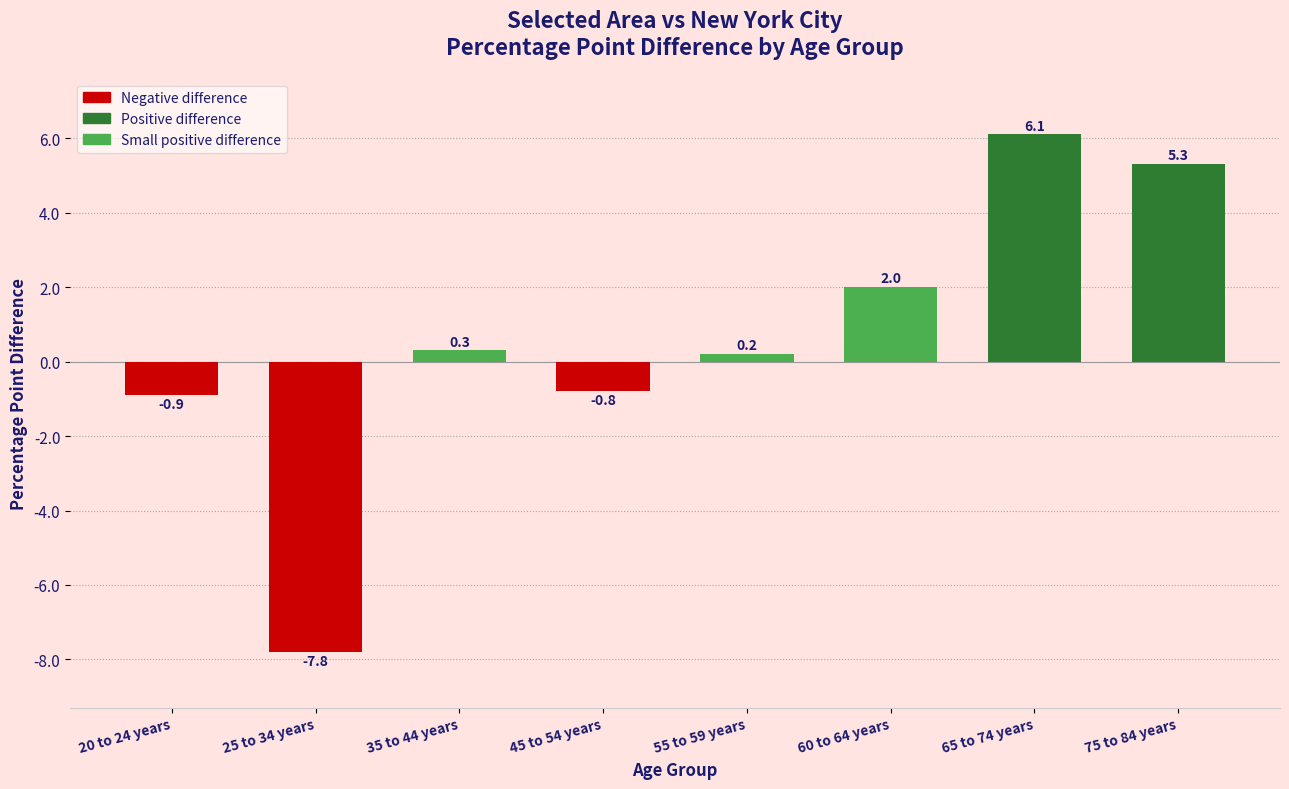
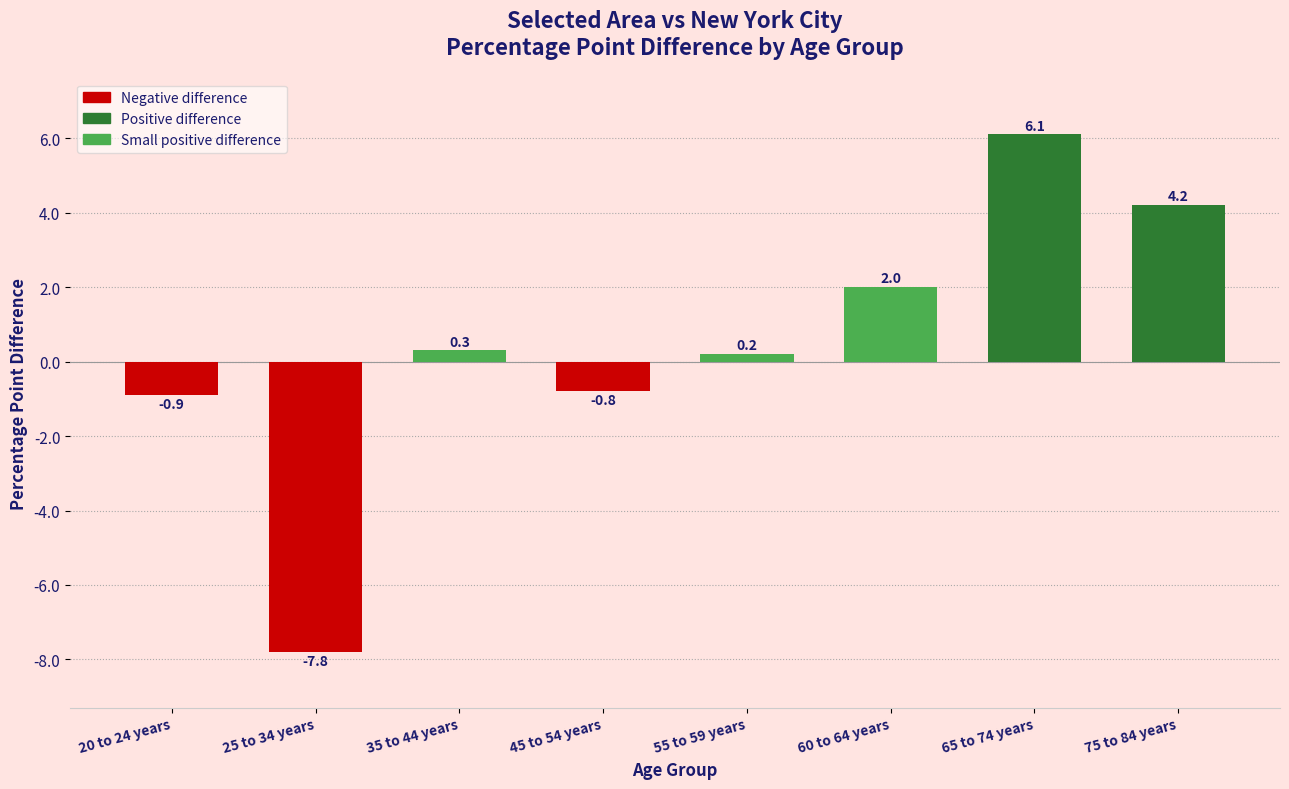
75 to 84 years: 5.3 -> 4.2
